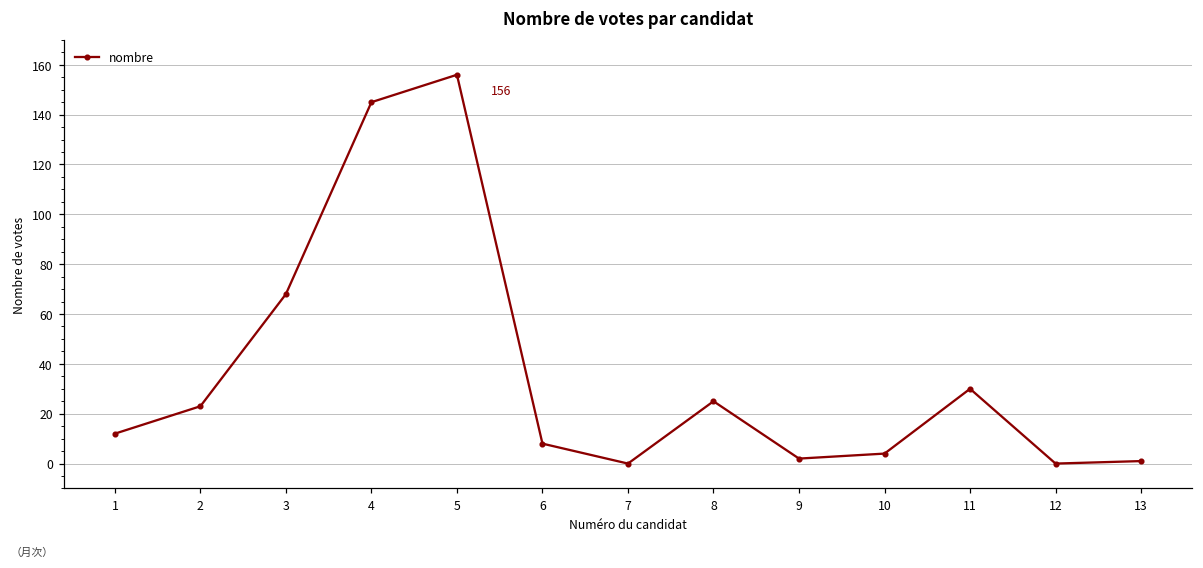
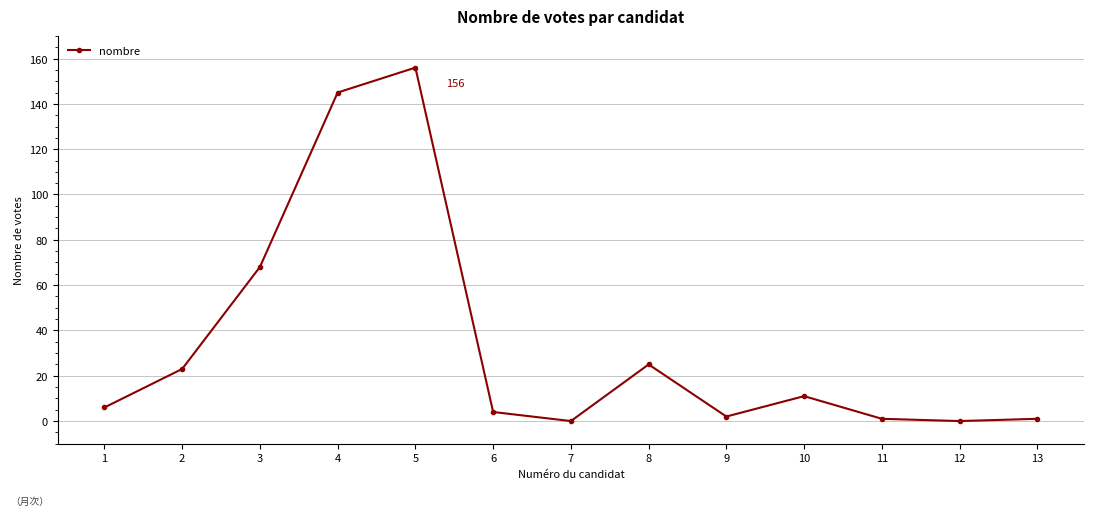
1: 12 -> 6
6: 8 -> 4
10: 4 -> 11
11: 30 -> 1
